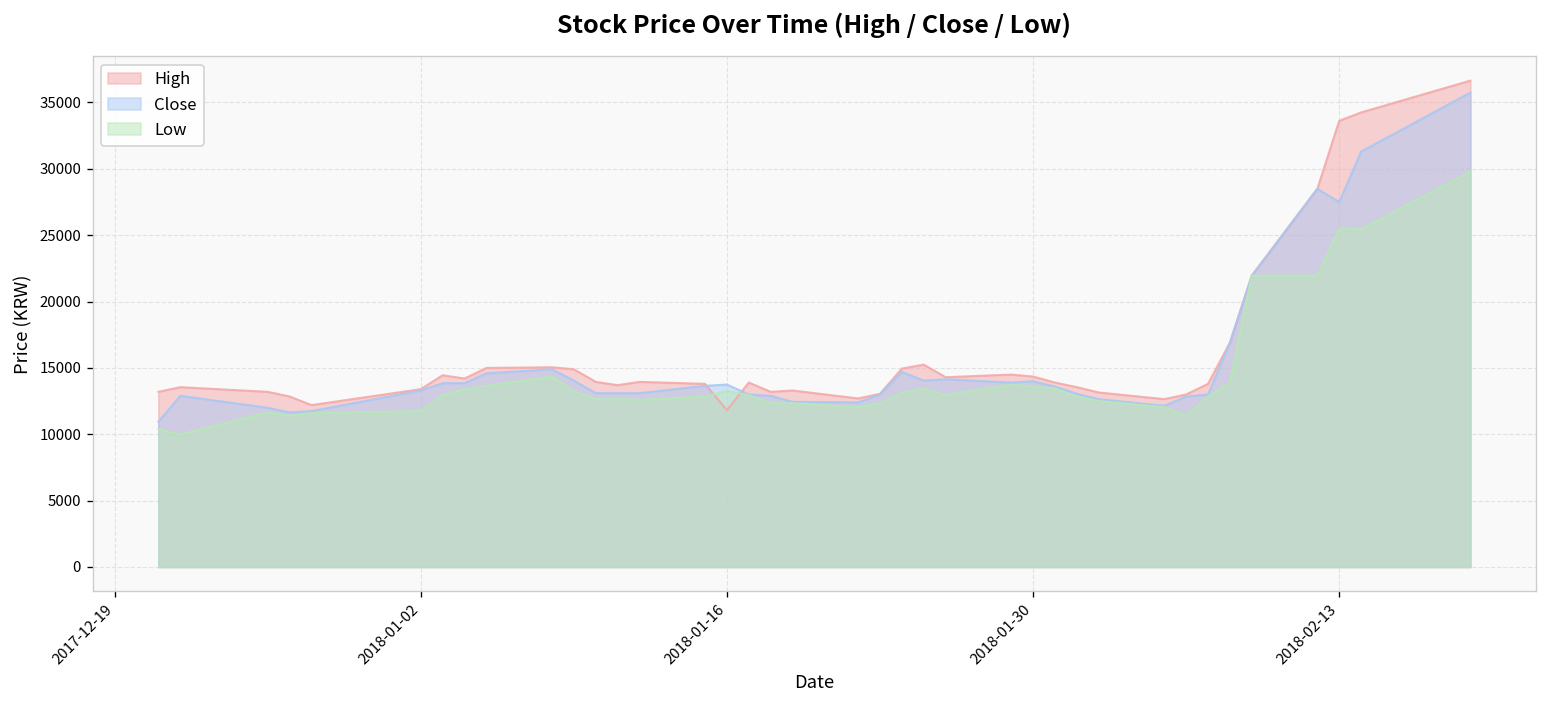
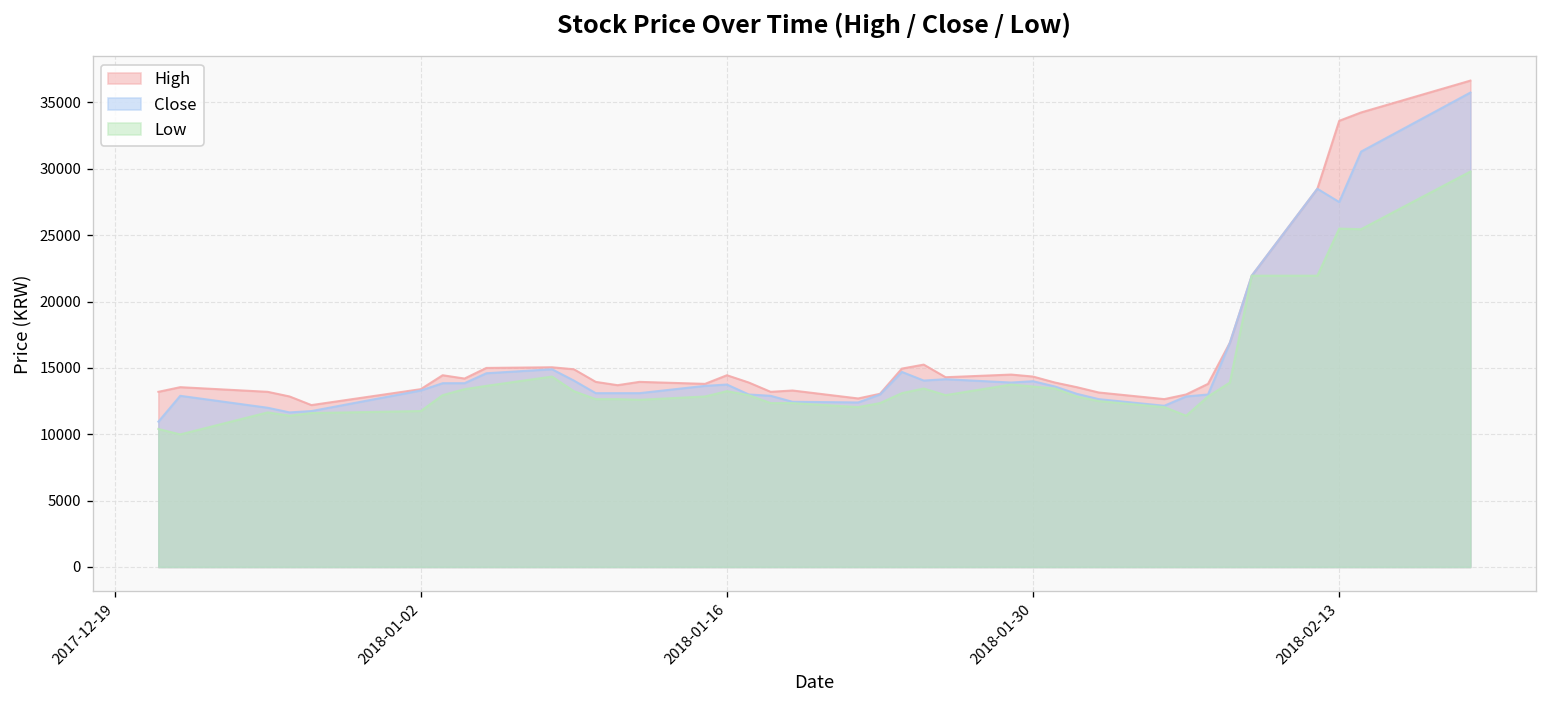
High, 2018-01-16: 11800 -> 14500
